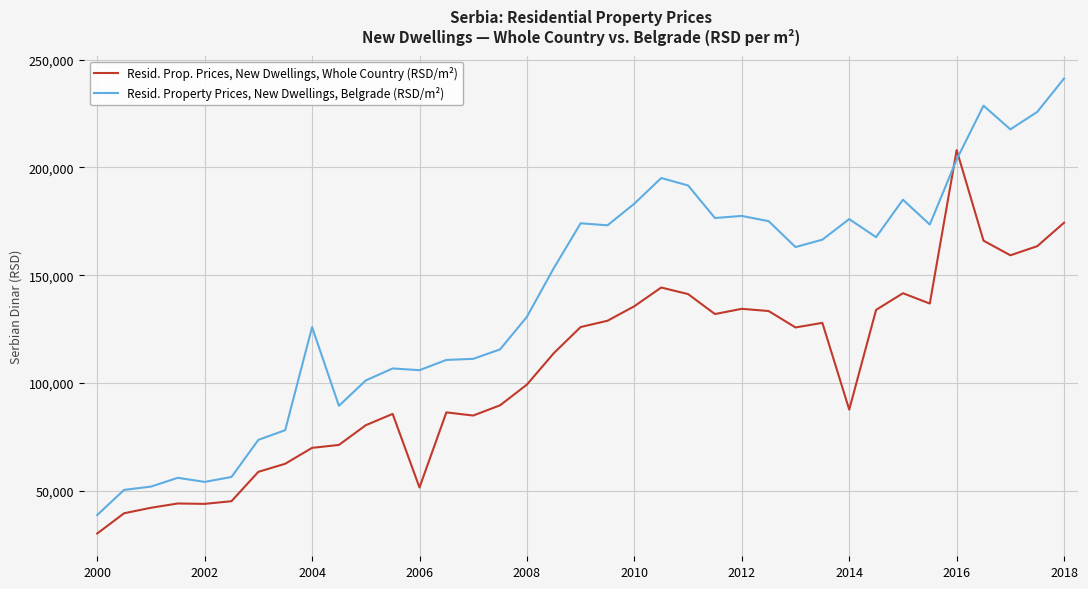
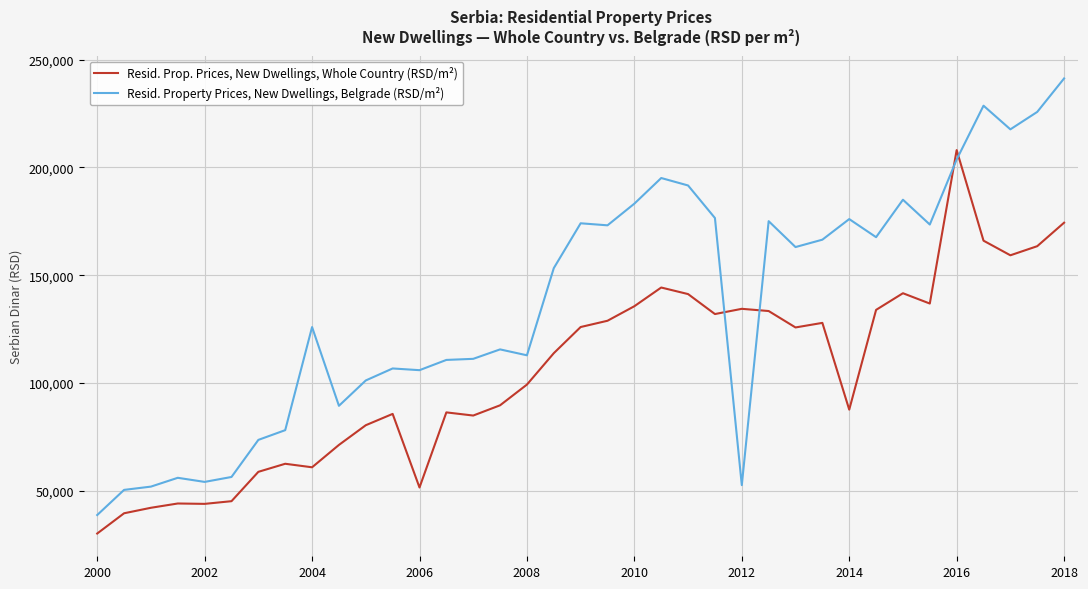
Resid. Prop. Prices, New Dwellings, Whole Country (RSD/m²), 2004: 70,000 -> 61,000
Resid. Property Prices, New Dwellings, Belgrade (RSD/m²), 2008: 131,000 -> 113,000
Resid. Property Prices, New Dwellings, Belgrade (RSD/m²), 2012: 178,000 -> 53,000
